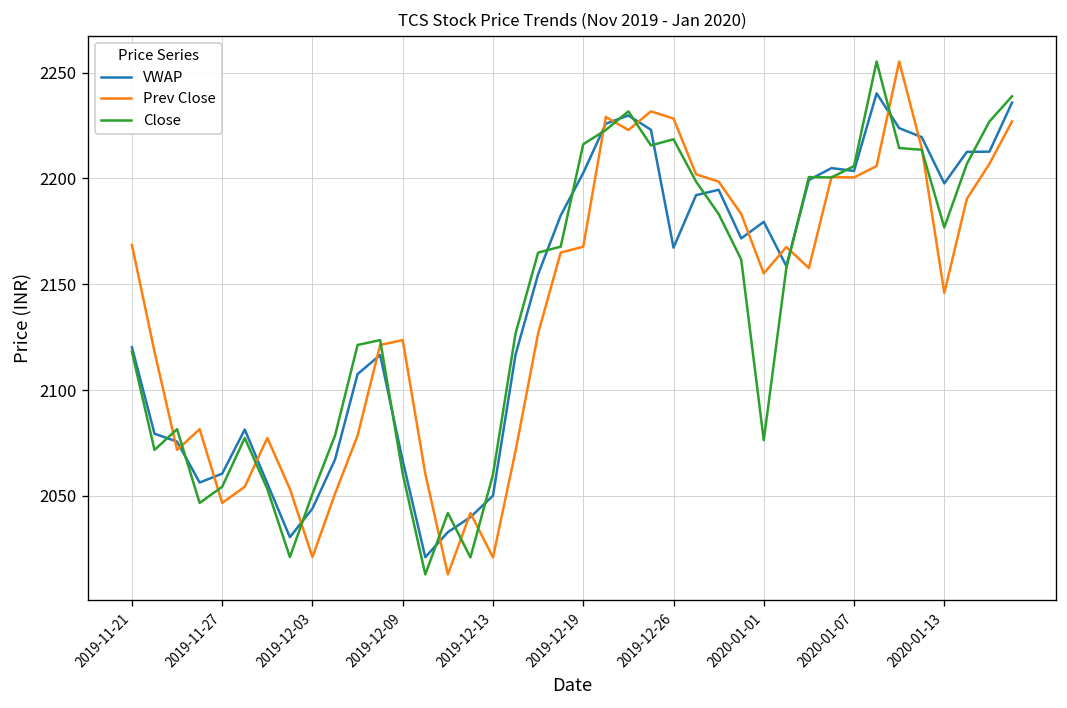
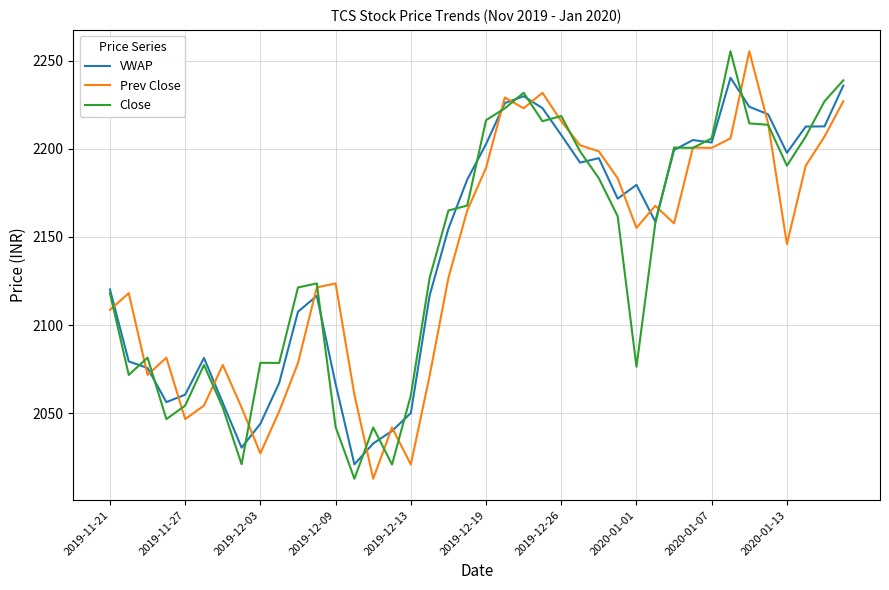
Prev Close, 2019-11-21: 2169 -> 2109
Prev Close, 2019-12-03: 2021 -> 2027
Close, 2019-12-03: 2051 -> 2079
Close, 2019-12-09: 2060 -> 2042
Prev Close, 2019-12-19: 2168 -> 2189
VWAP, 2019-12-26: 2167 -> 2208
Prev Close, 2019-12-26: 2228 -> 2216
Close, 2020-01-13: 2177 -> 2190
